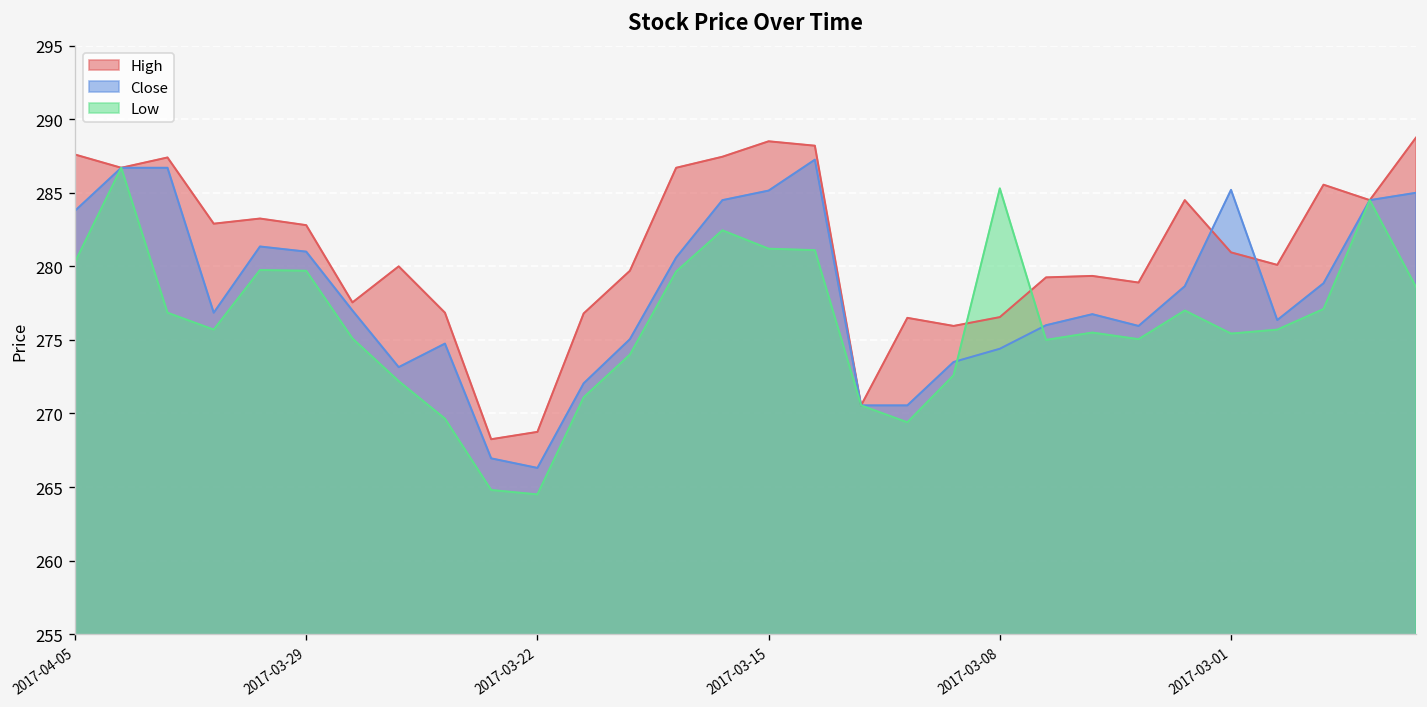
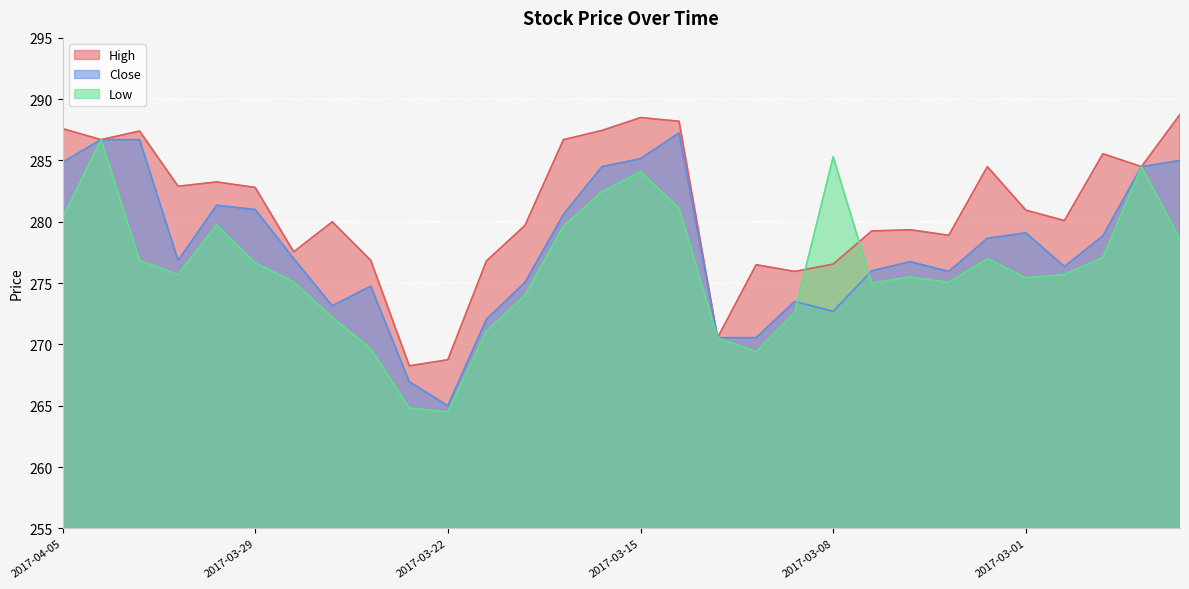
Close, 2017-04-05: 283.8 -> 284.9
Low, 2017-03-29: 279.7 -> 276.7
Close, 2017-03-22: 266.3 -> 265.0
Low, 2017-03-15: 281.2 -> 284.1
Close, 2017-03-08: 274.4 -> 272.7
Close, 2017-03-01: 285.2 -> 279.1
